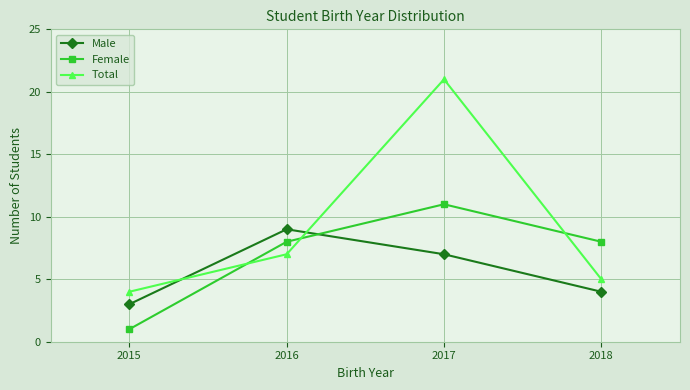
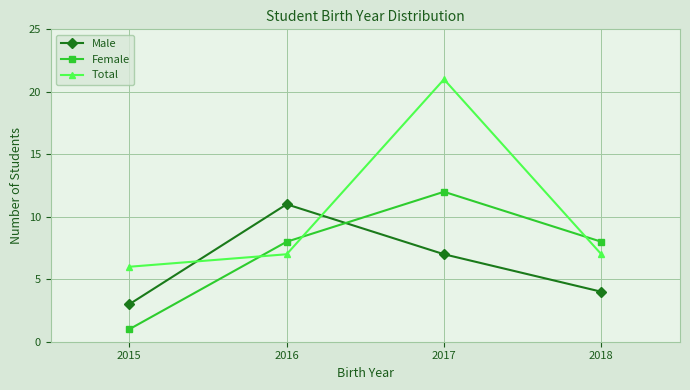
Total, 2015: 4 -> 6
Male, 2016: 9 -> 11
Female, 2017: 11 -> 12
Total, 2018: 5 -> 7
